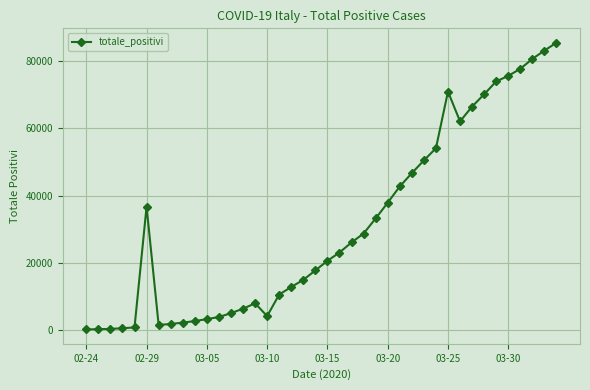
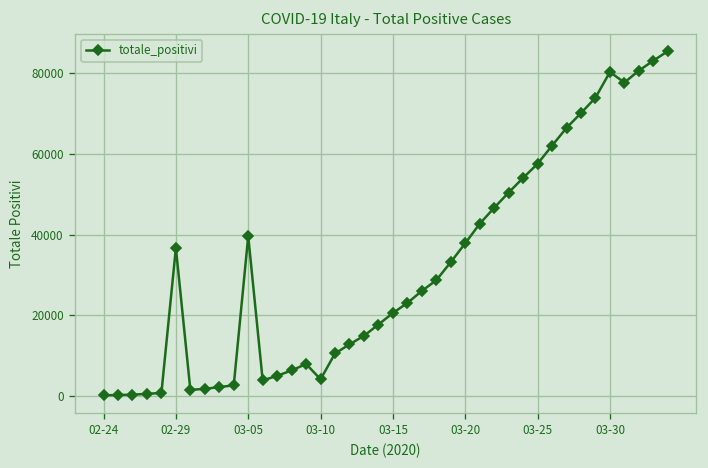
03-05: 3000 -> 40000
03-25: 71000 -> 58000
03-30: 76000 -> 80000
